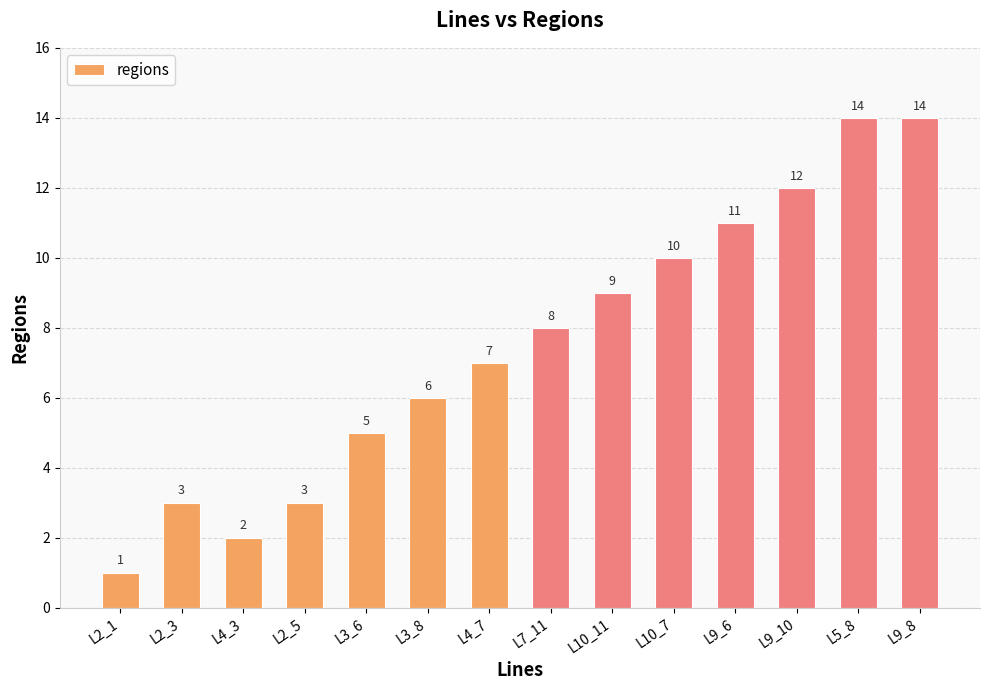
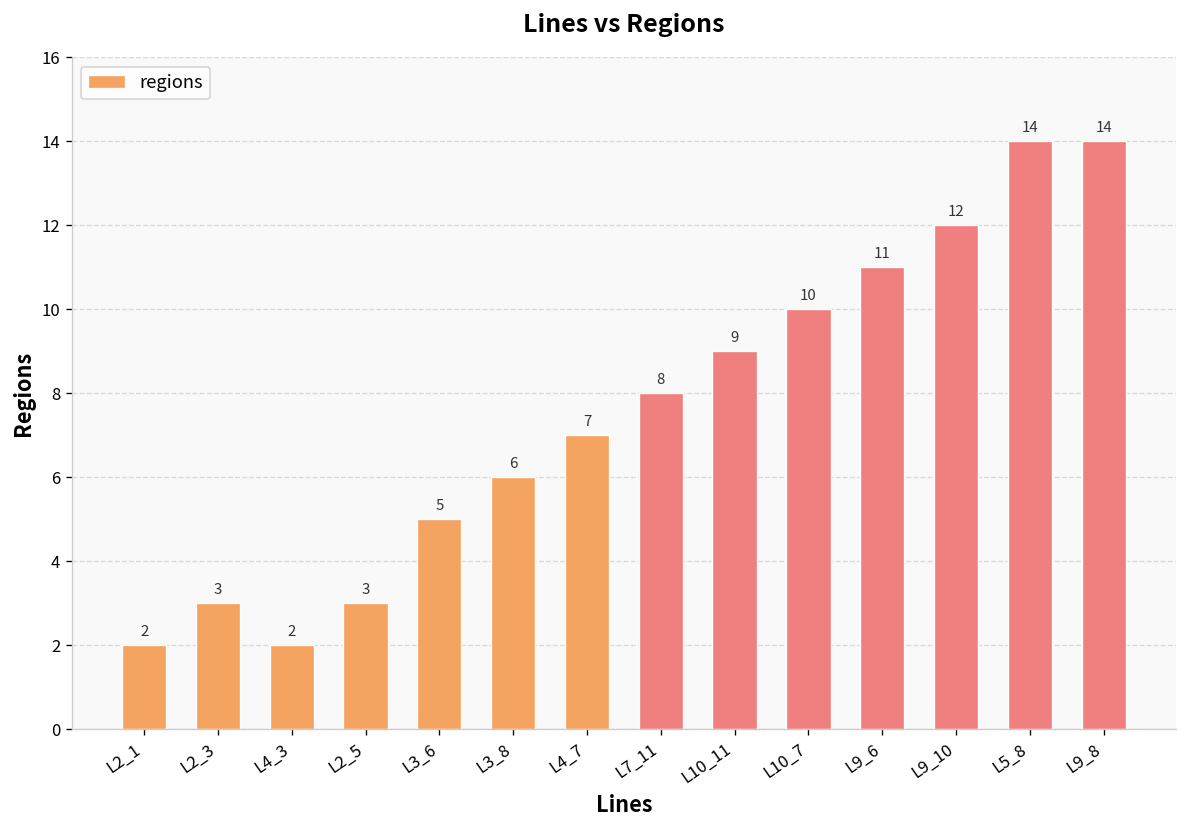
L2_1: 1 -> 2
